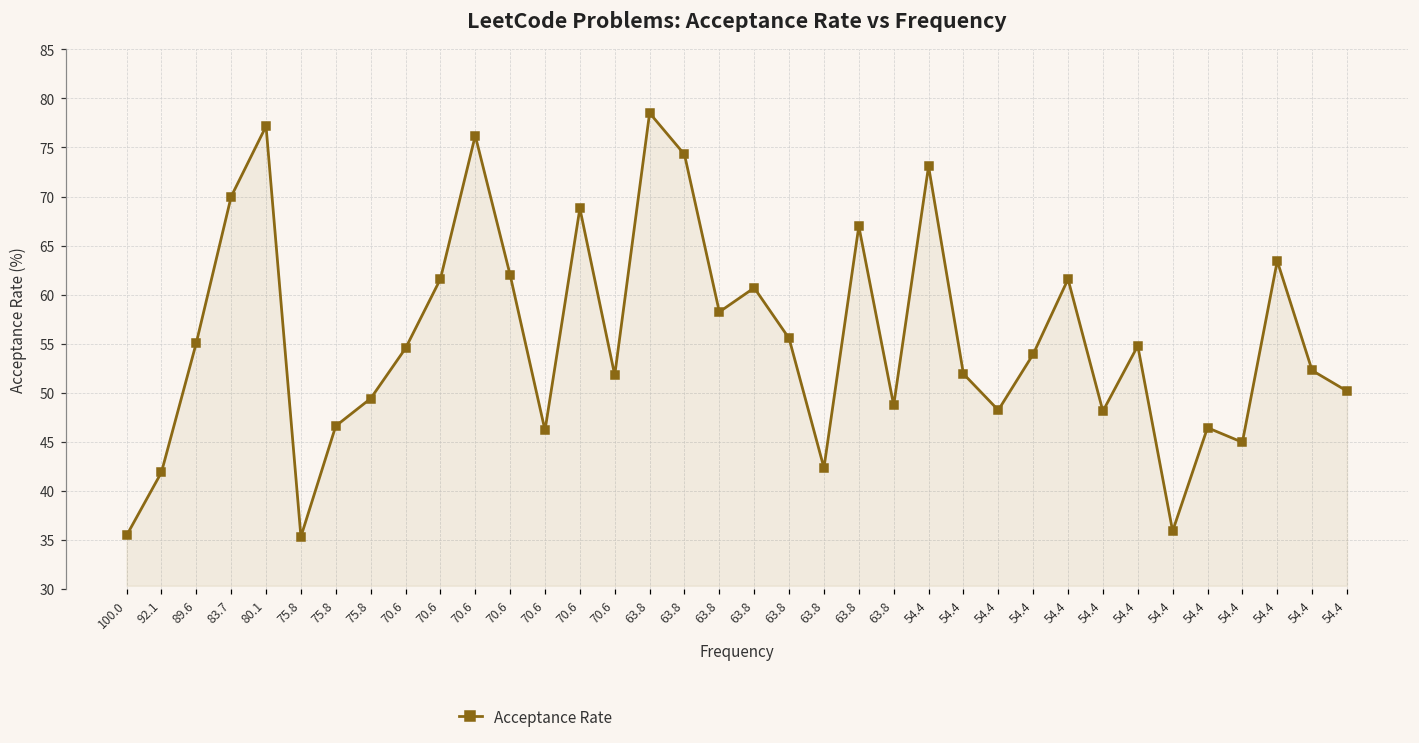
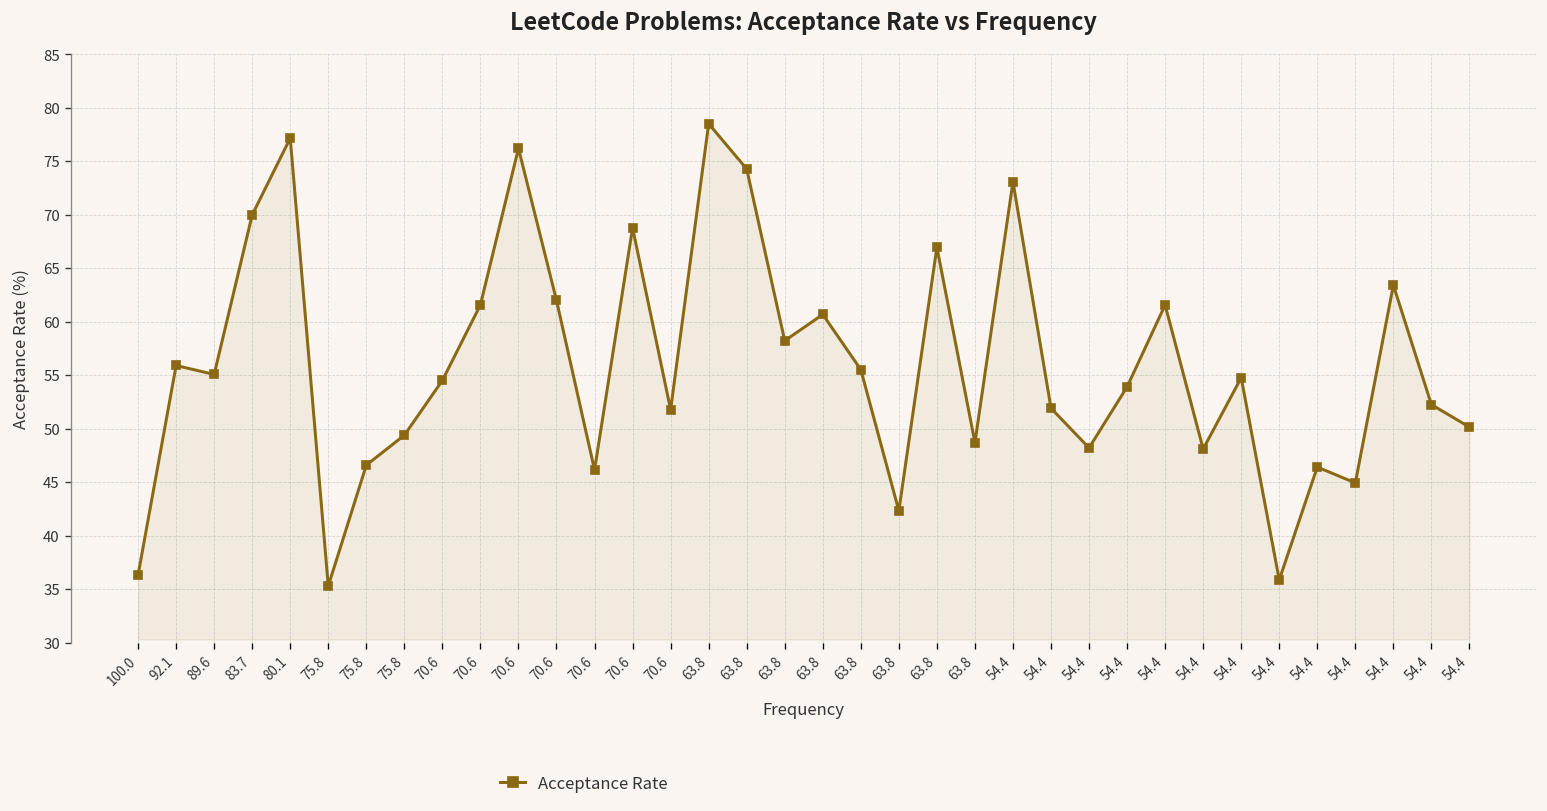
100.0: 35 -> 36
92.1: 42 -> 56
